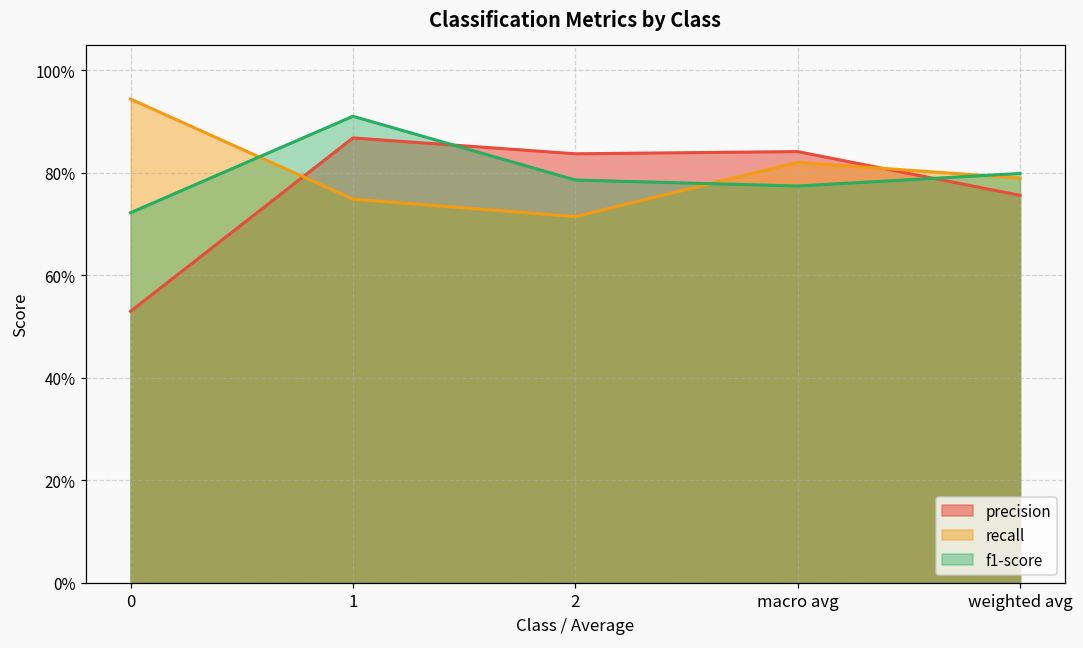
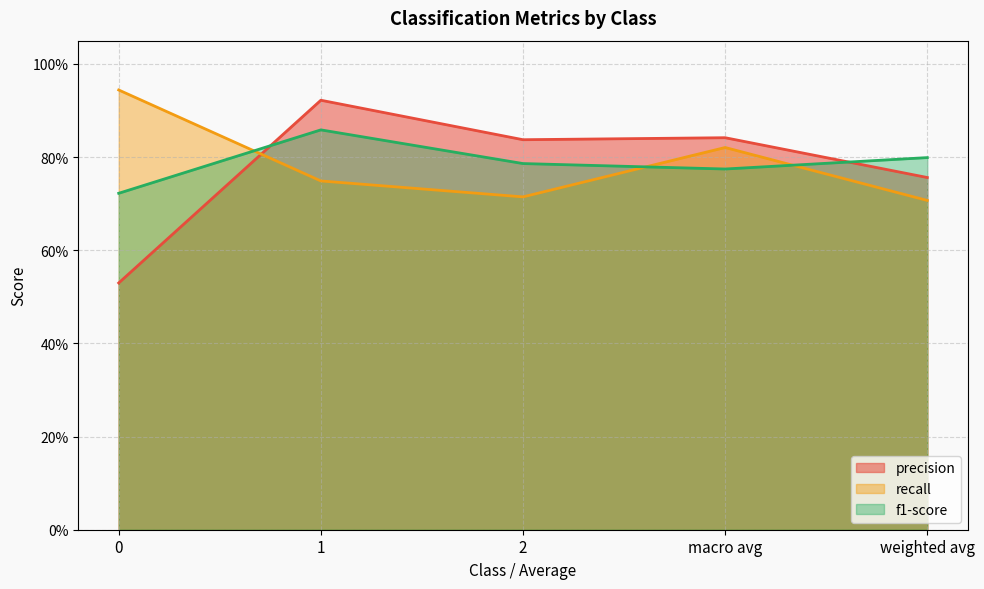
precision, 1: 87% -> 92%
f1-score, 1: 91% -> 86%
recall, weighted avg: 79% -> 71%
